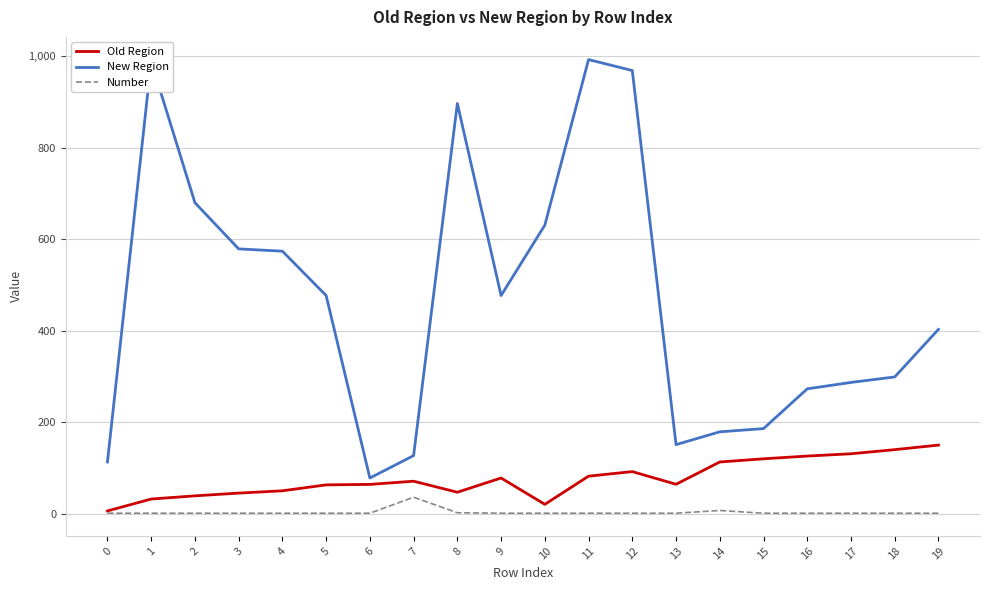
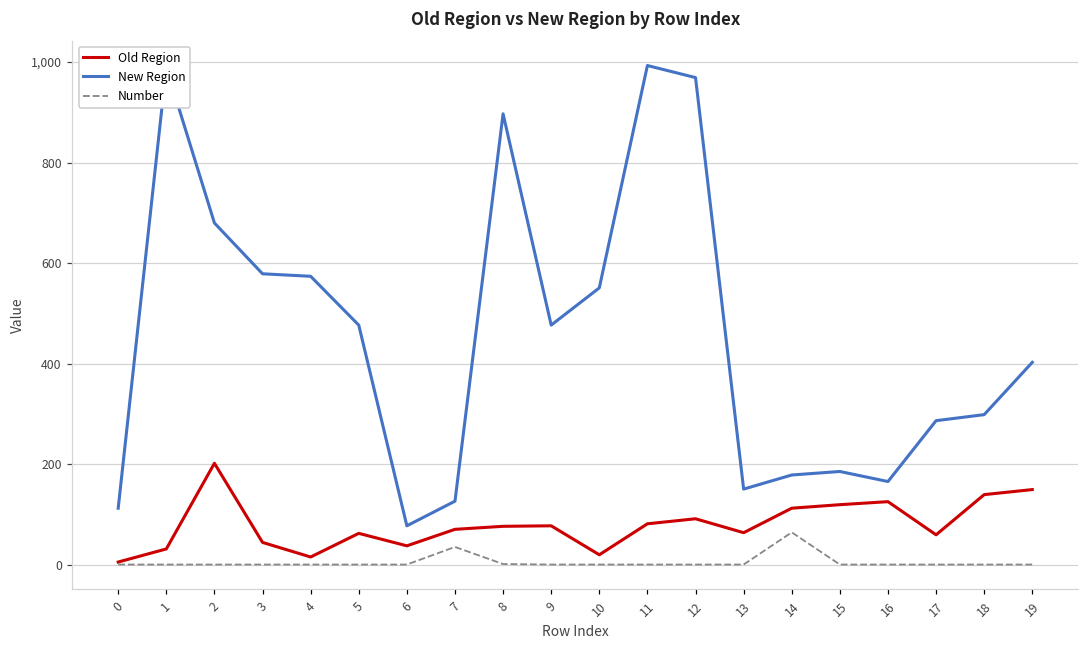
Old Region, 2: 40 -> 200
Old Region, 4: 50 -> 20
Old Region, 6: 60 -> 40
Old Region, 8: 50 -> 80
New Region, 10: 630 -> 550
Number, 14: 10 -> 70
New Region, 16: 270 -> 170
Old Region, 17: 130 -> 60
